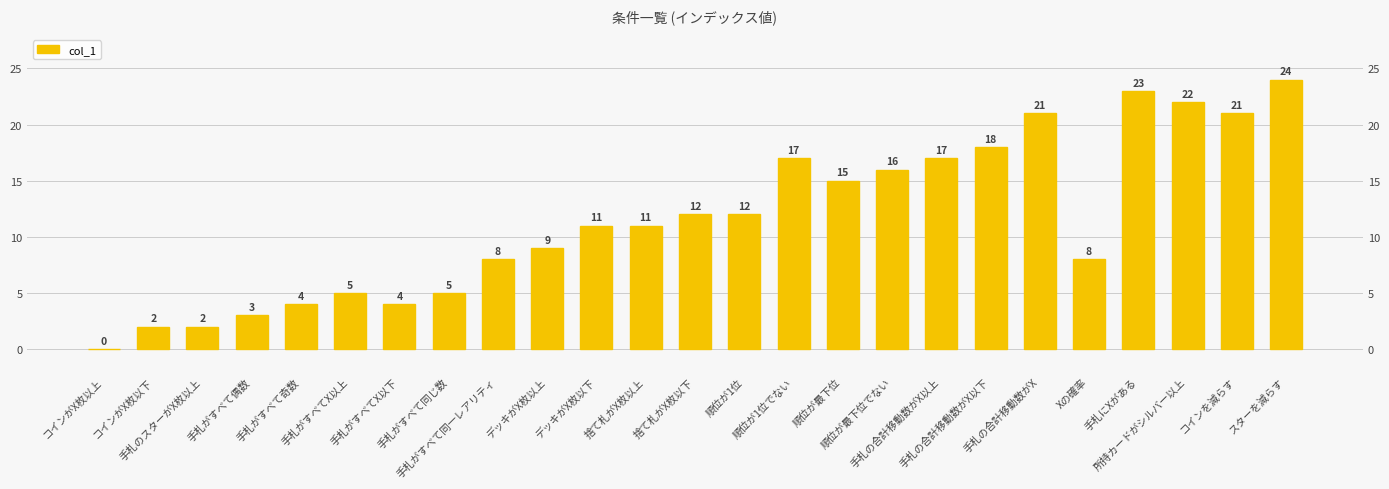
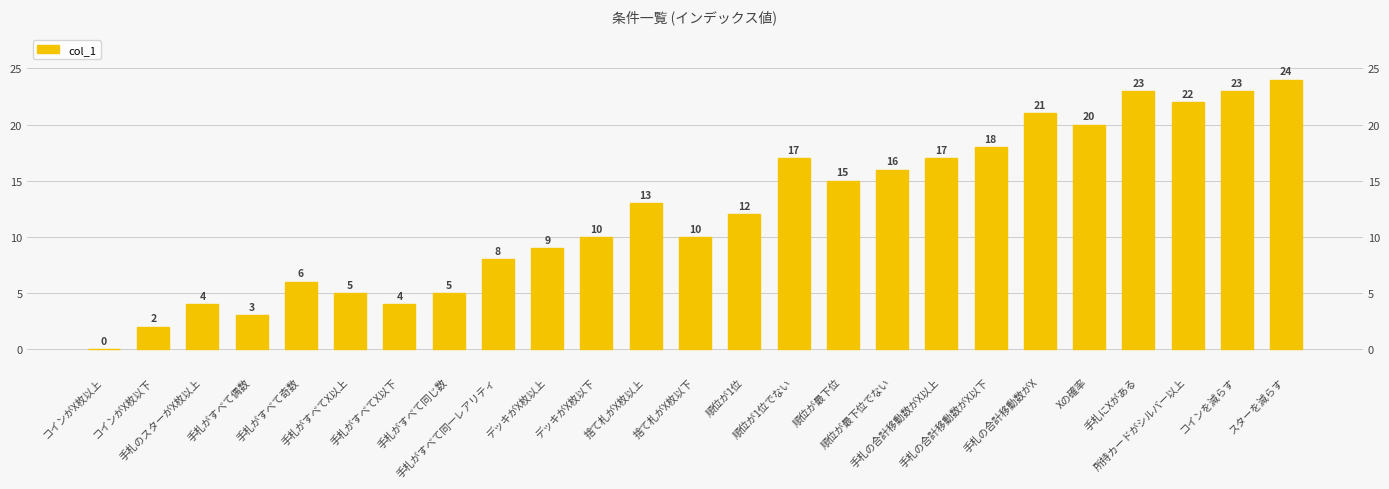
手札のスターがX枚以上: 2 -> 4
手札がすべて奇数: 4 -> 6
デッキがX枚以下: 11 -> 10
捨て札がX枚以上: 11 -> 13
捨て札がX枚以下: 12 -> 10
Xの確率: 8 -> 20
コインを減らす: 21 -> 23
